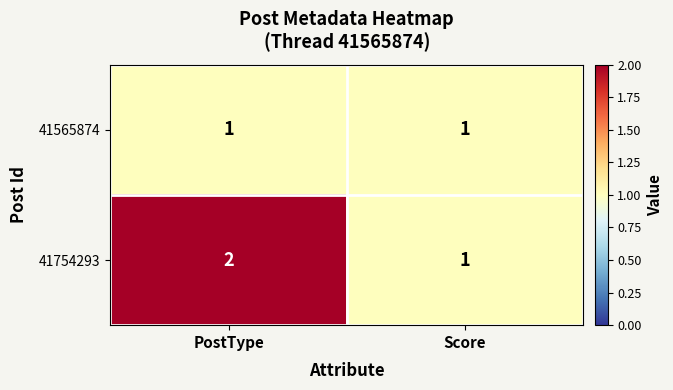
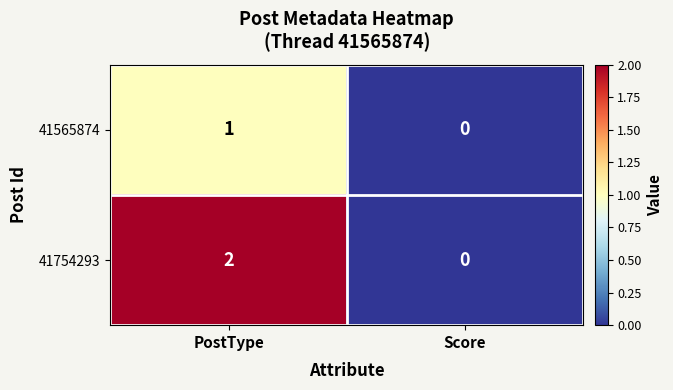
41565874, Score: 1 -> 0
41754293, Score: 1 -> 0
